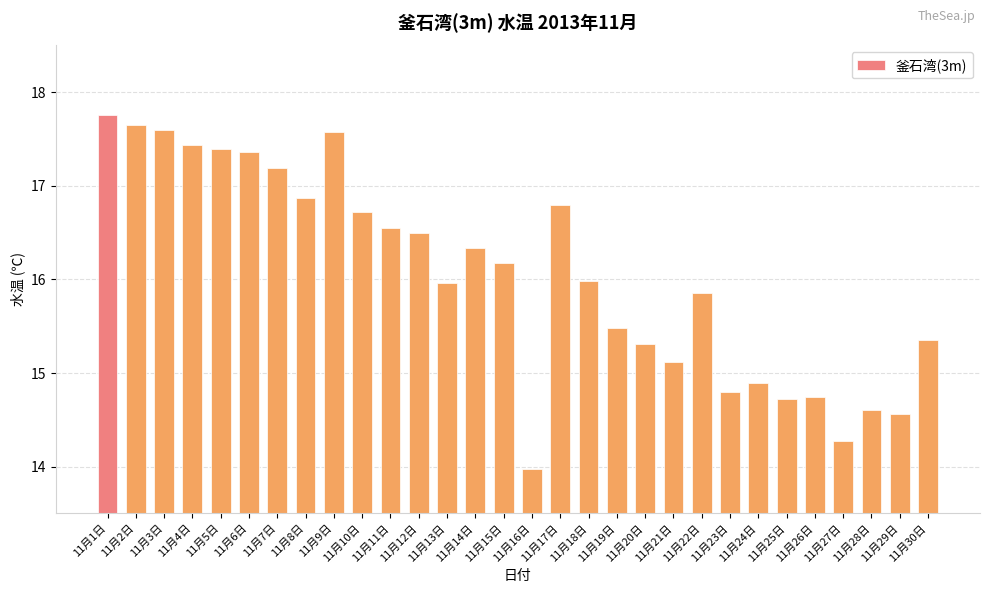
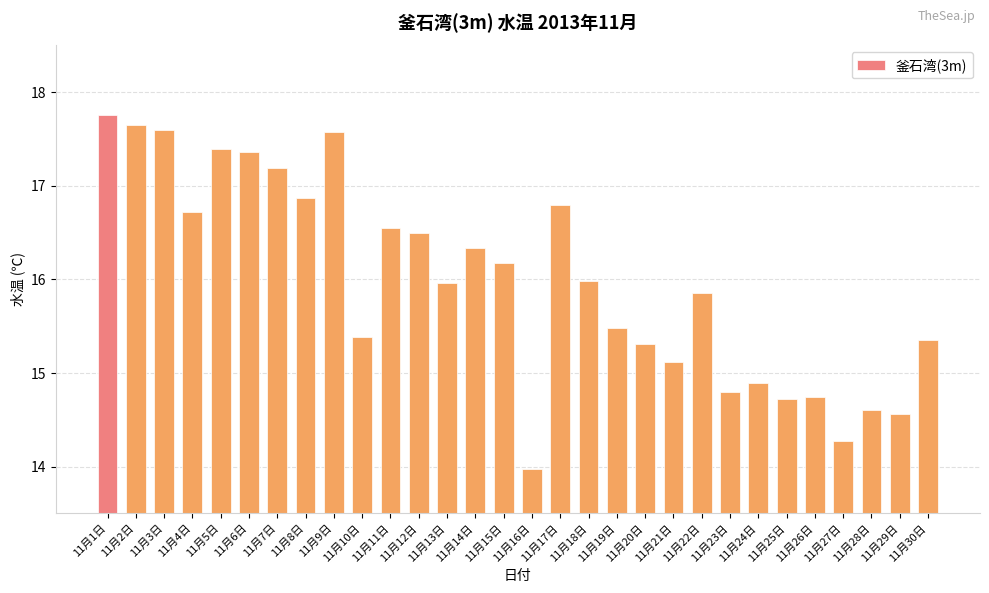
11月4日: 17.4 -> 16.7
11月10日: 16.7 -> 15.4
